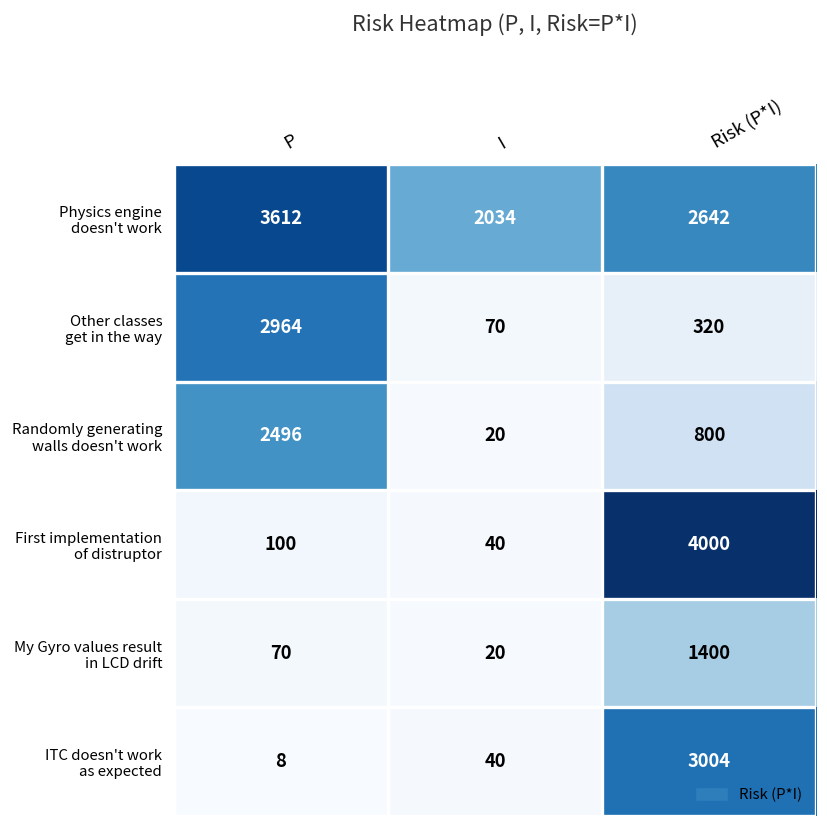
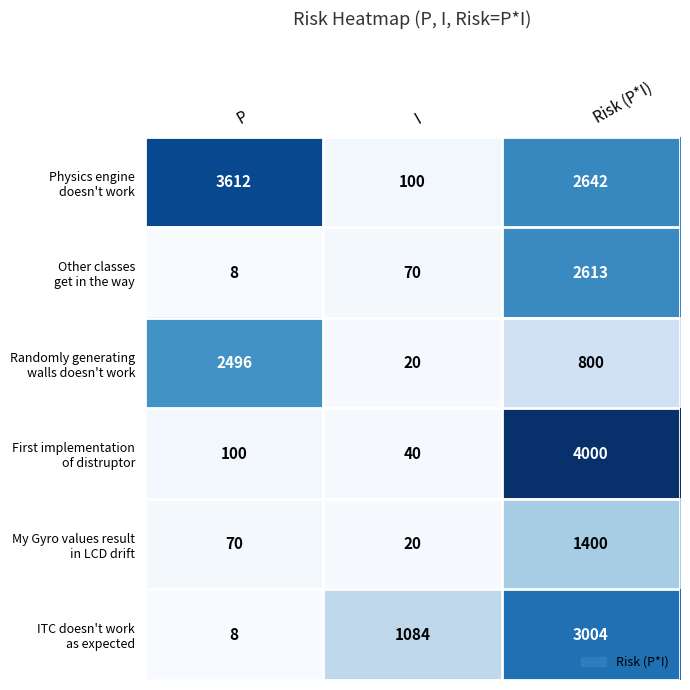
Physics engine doesn't work, I: 2034 -> 100
Other classes get in the way, P: 2964 -> 8
Other classes get in the way, Risk (P*I): 320 -> 2613
ITC doesn't work as expected, I: 40 -> 1084
